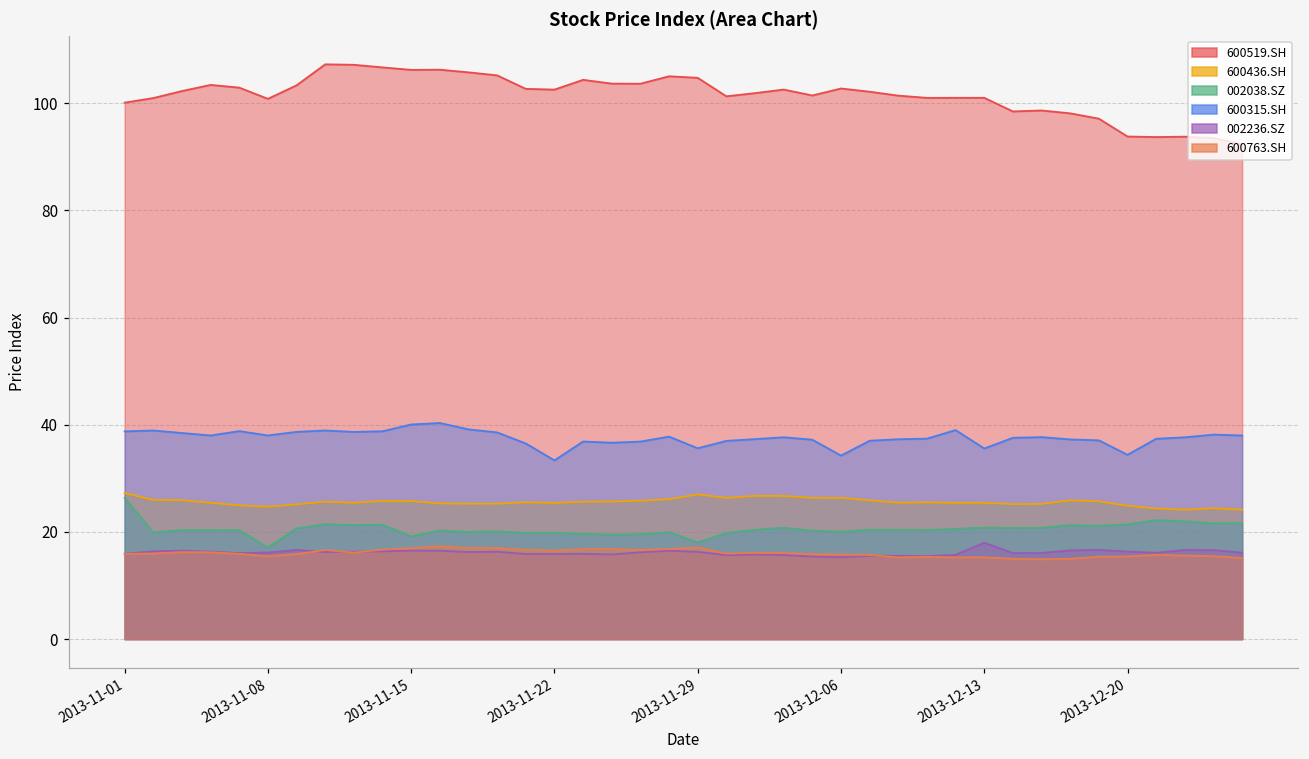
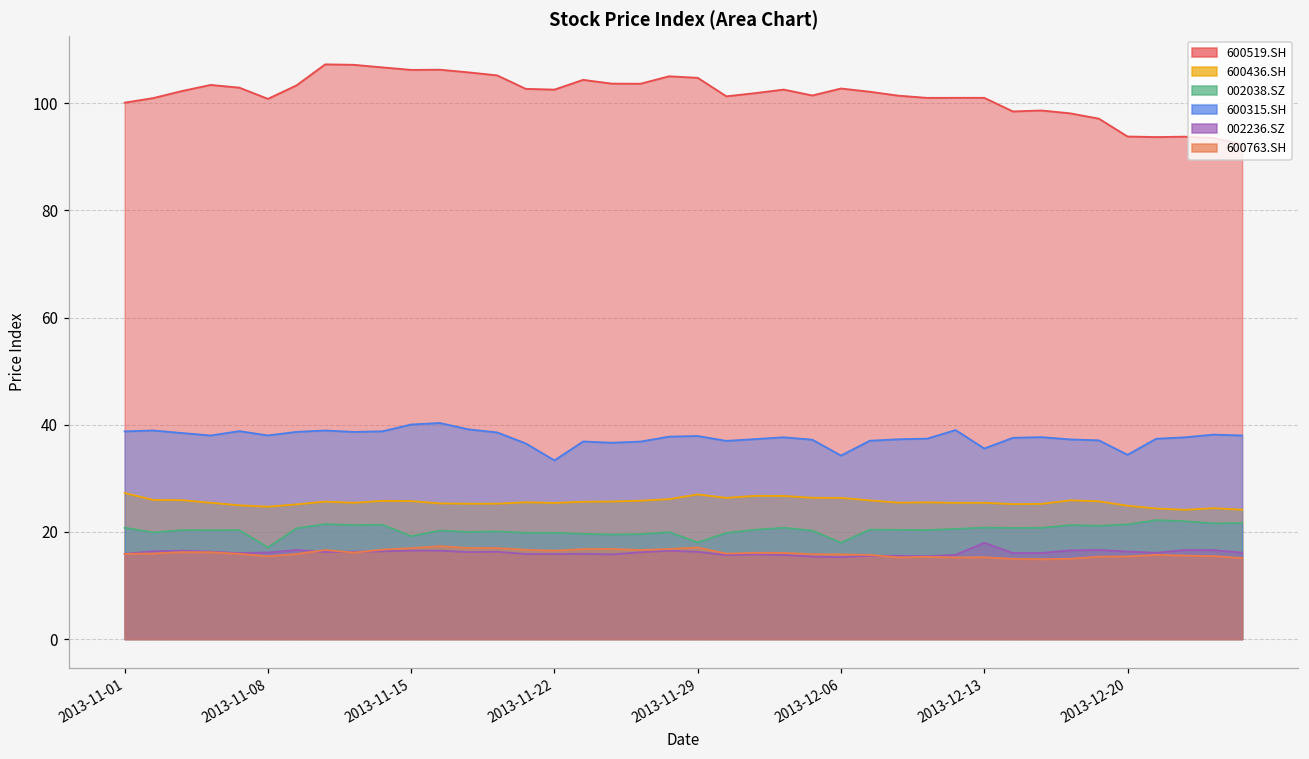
002038.SZ, 2013-11-01: 26 -> 21
600315.SH, 2013-11-29: 36 -> 38
002038.SZ, 2013-12-06: 20 -> 18
